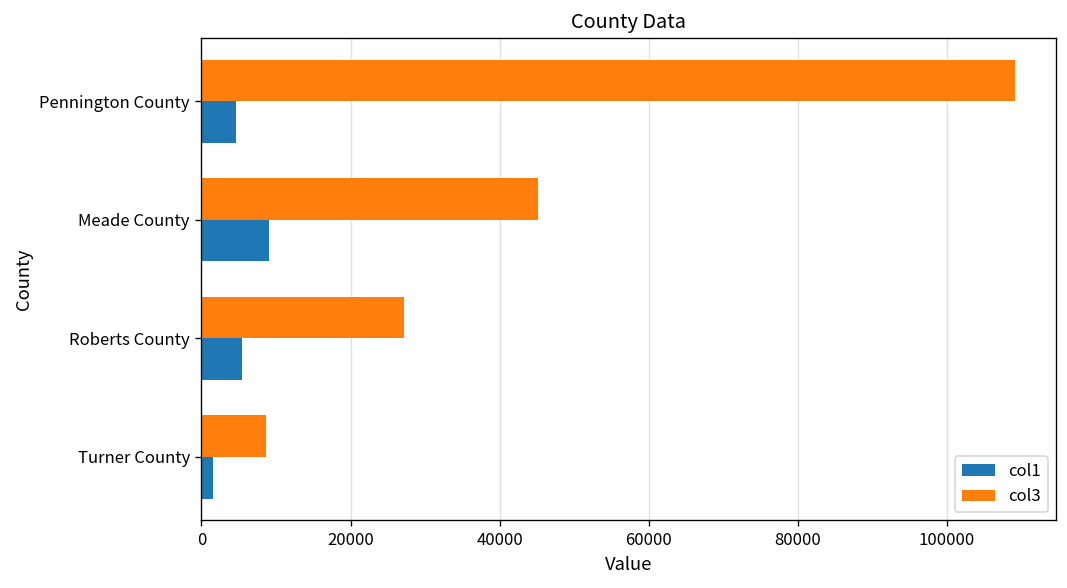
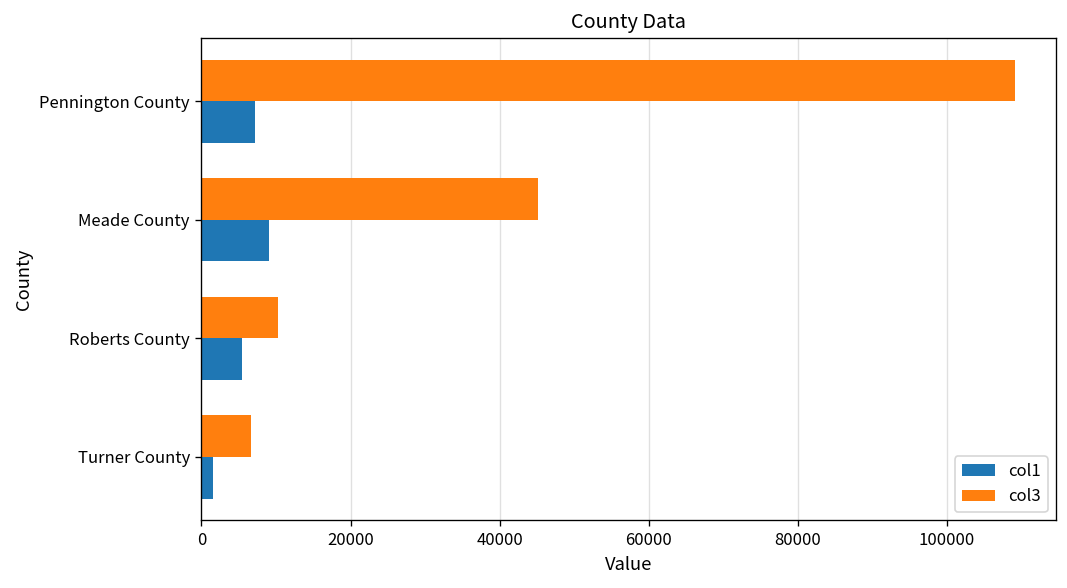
col1, Pennington County: 5000 -> 7000
col3, Roberts County: 27000 -> 10000
col3, Turner County: 9000 -> 7000
